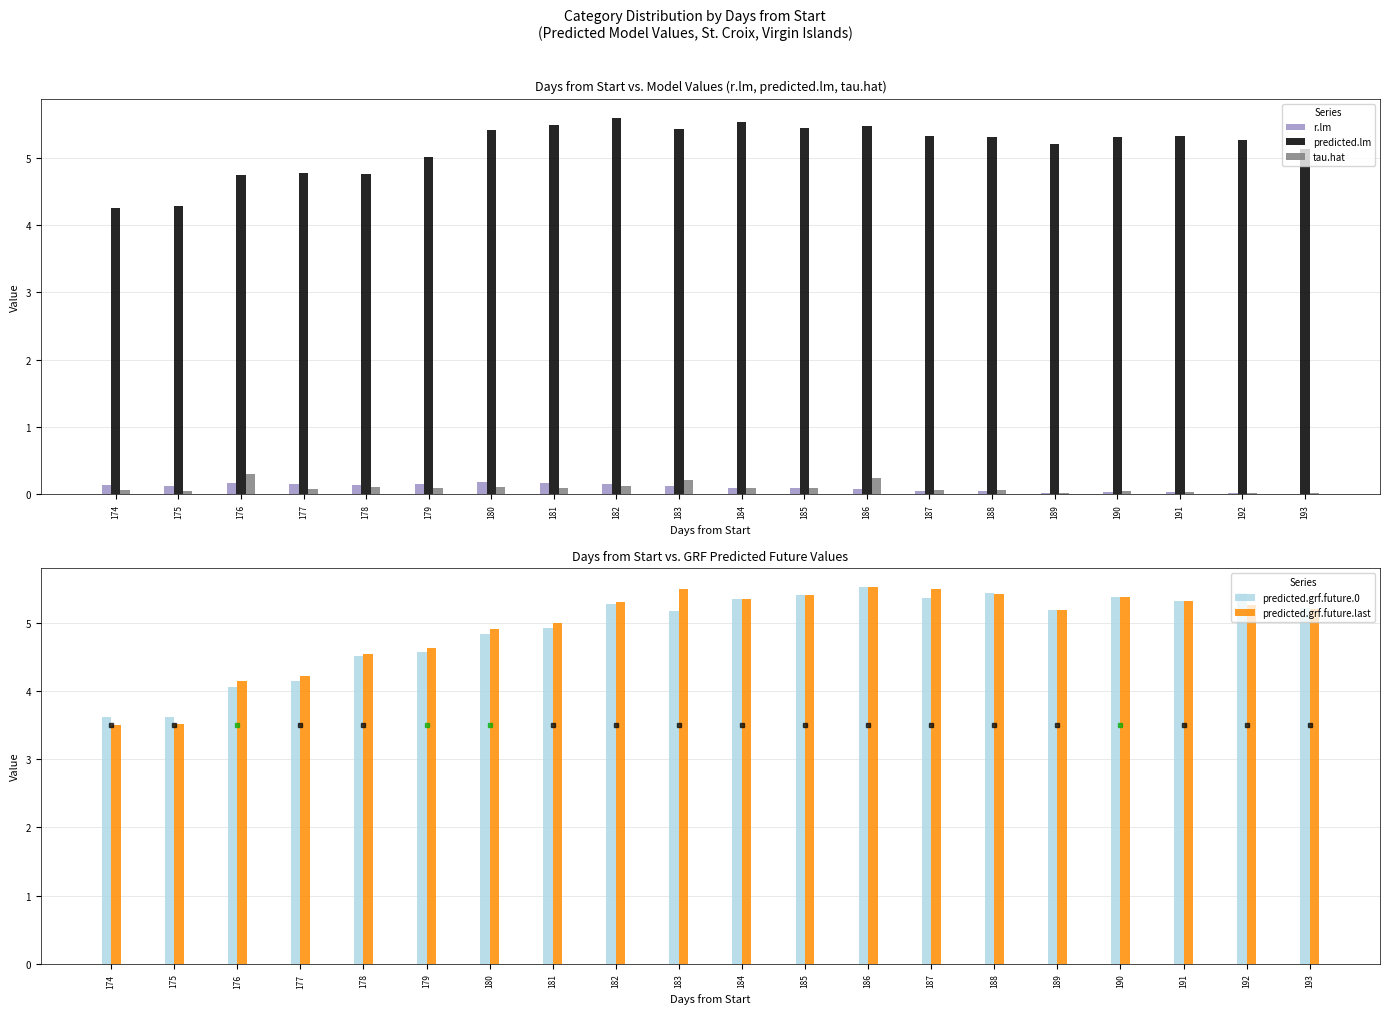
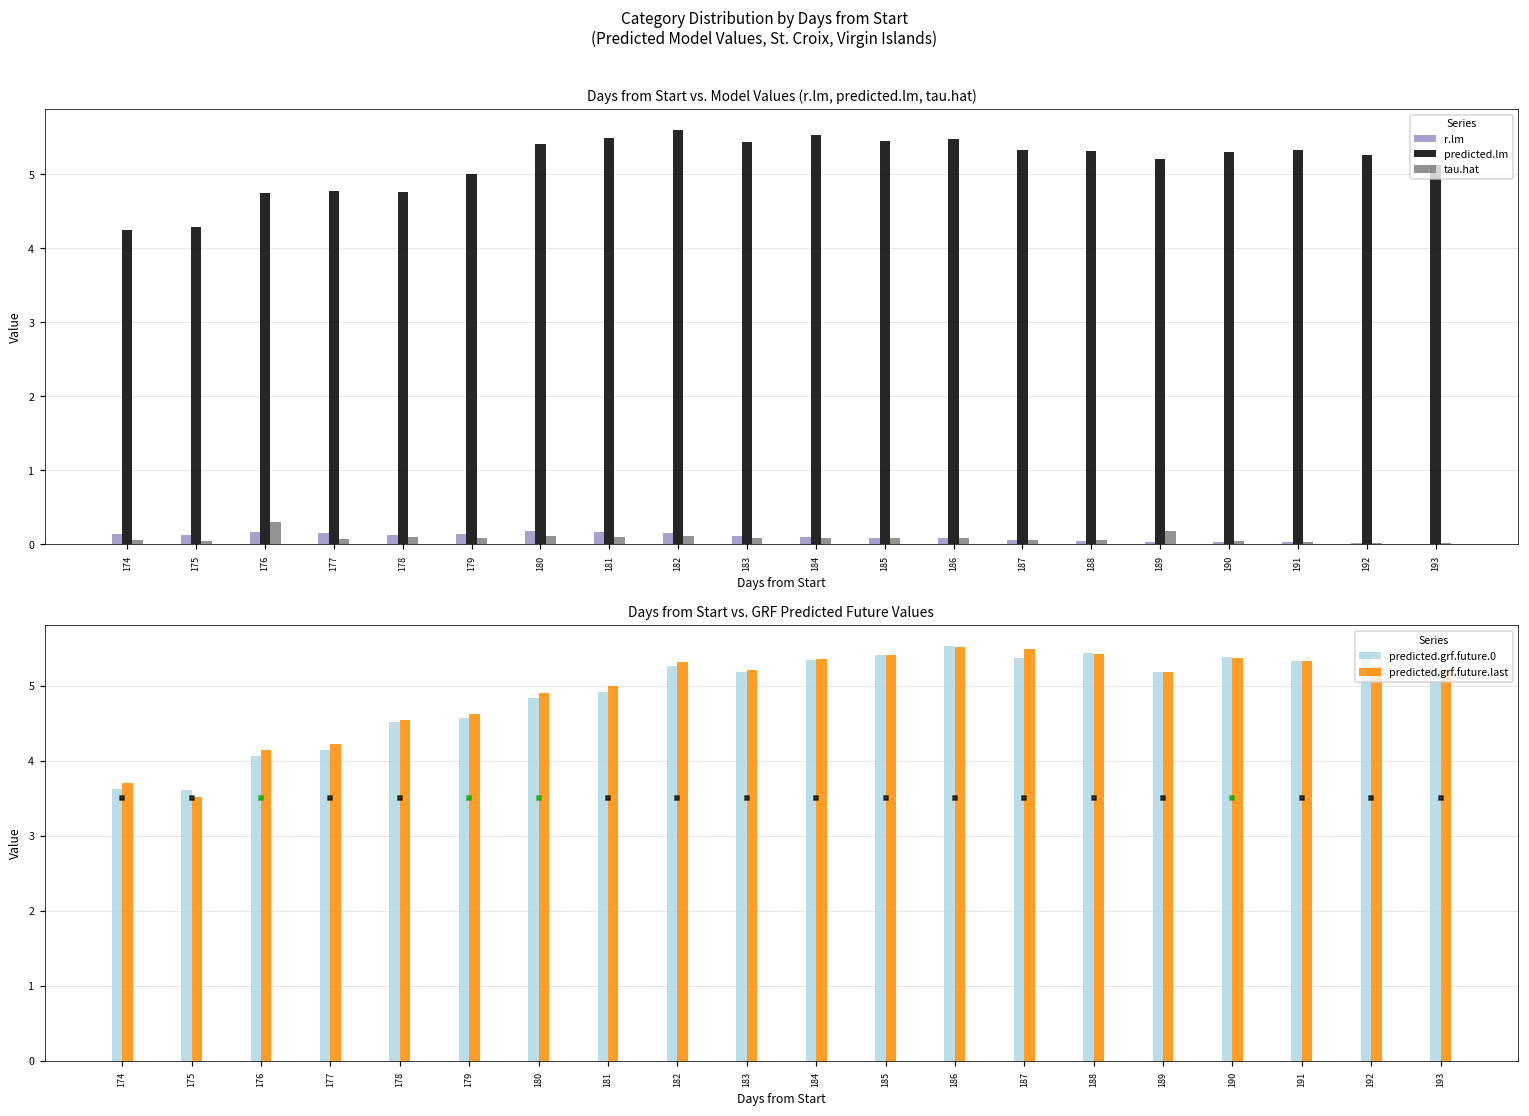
Days from Start vs. Model Values (r.lm, predicted.lm, tau.hat), tau.hat, 183: 0.2 -> 0.1
Days from Start vs. Model Values (r.lm, predicted.lm, tau.hat), tau.hat, 186: 0.2 -> 0.1
Days from Start vs. Model Values (r.lm, predicted.lm, tau.hat), tau.hat, 189: 0.0 -> 0.2
Days from Start vs. GRF Predicted Future Values, predicted.grf.future.last, 174: 3.5 -> 3.7
Days from Start vs. GRF Predicted Future Values, predicted.grf.future.last, 183: 5.5 -> 5.2
